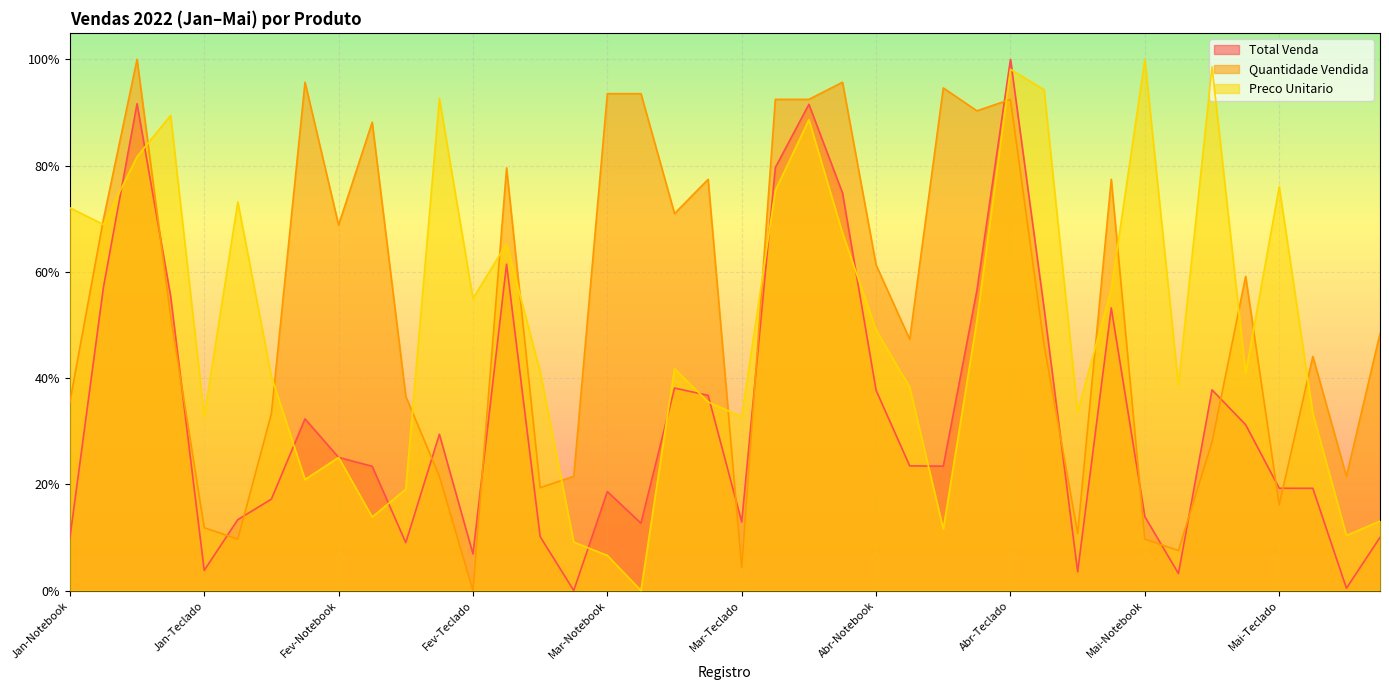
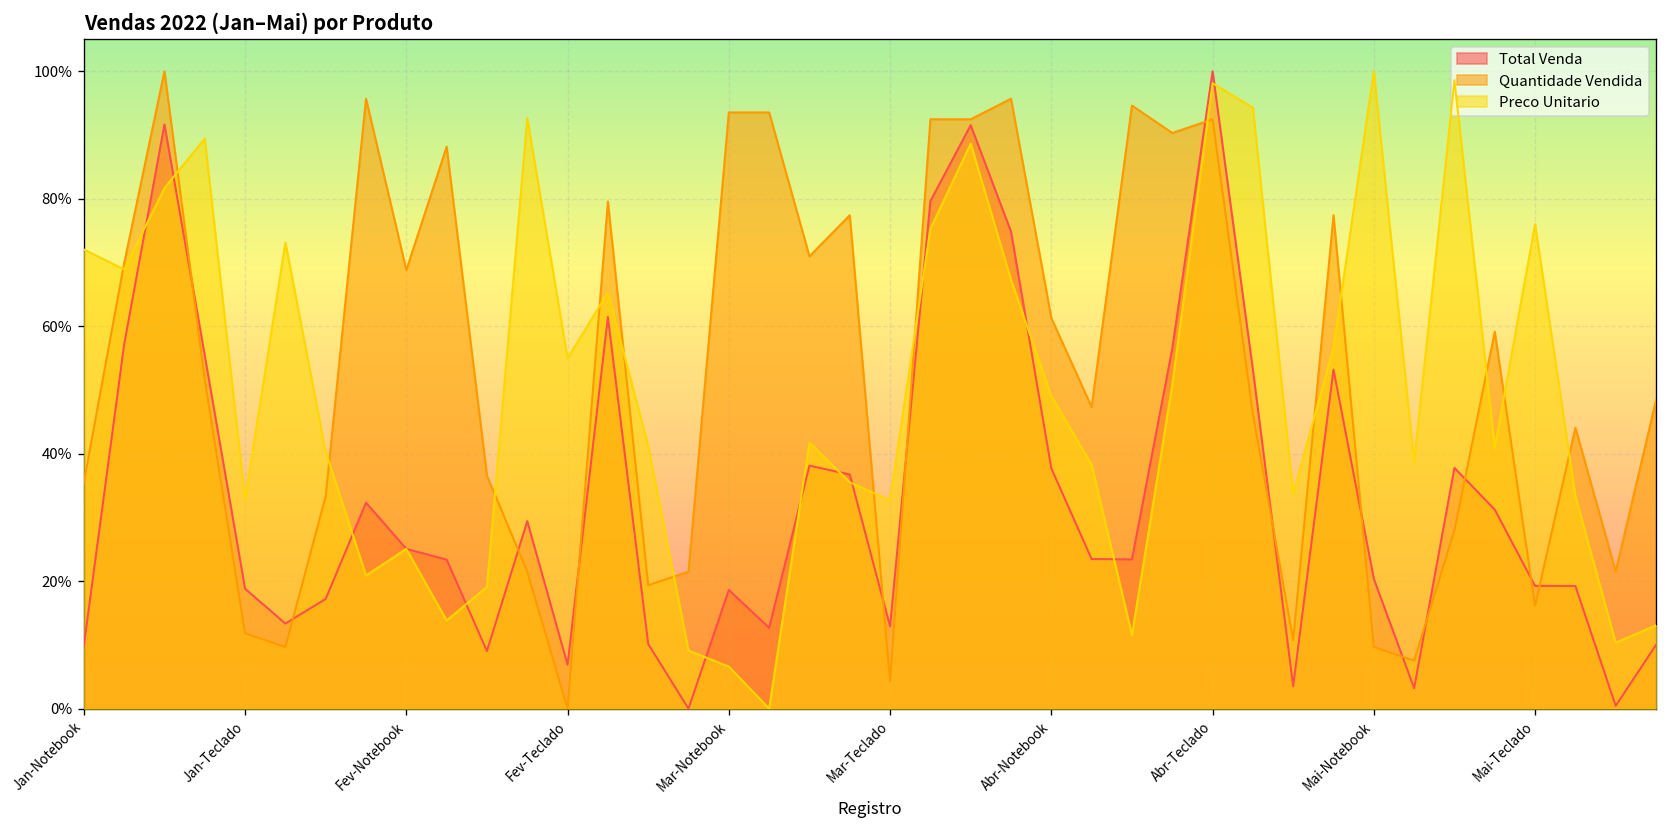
Total Venda, Jan-Teclado: 4% -> 19%
Total Venda, Mai-Notebook: 14% -> 20%
